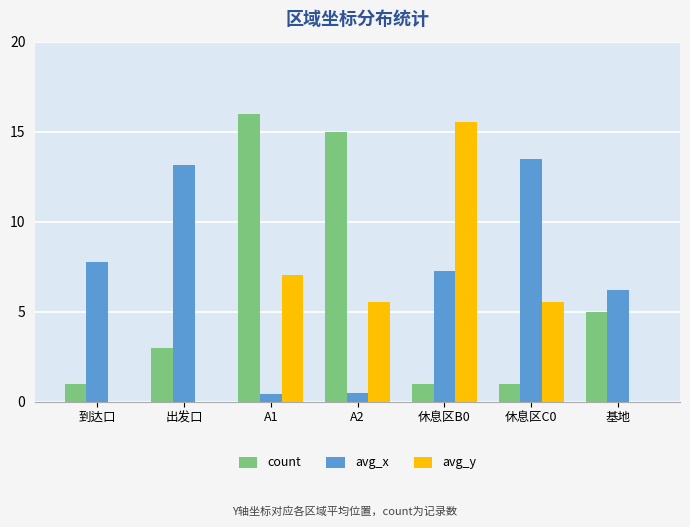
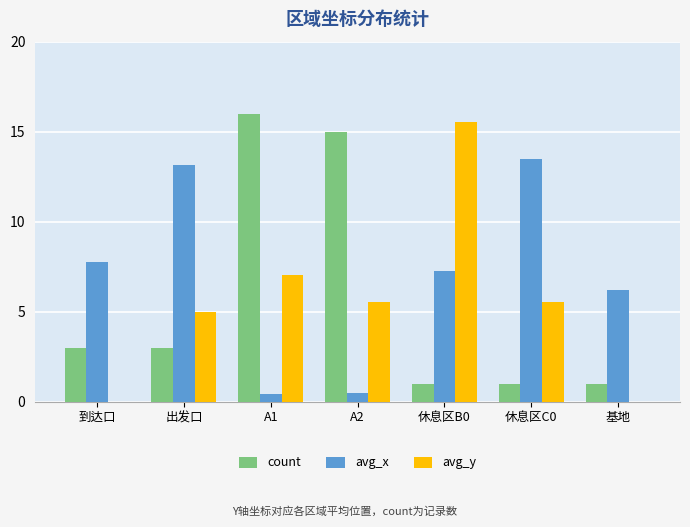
count, 到达口: 1 -> 3
avg_y, 出发口: 0 -> 5
count, 基地: 5 -> 1
